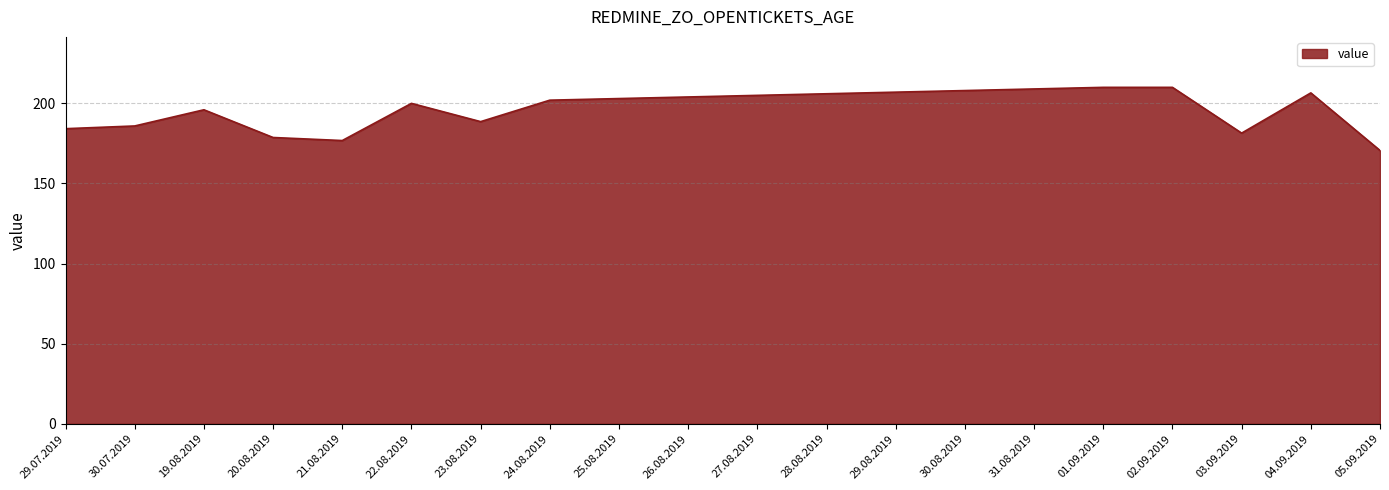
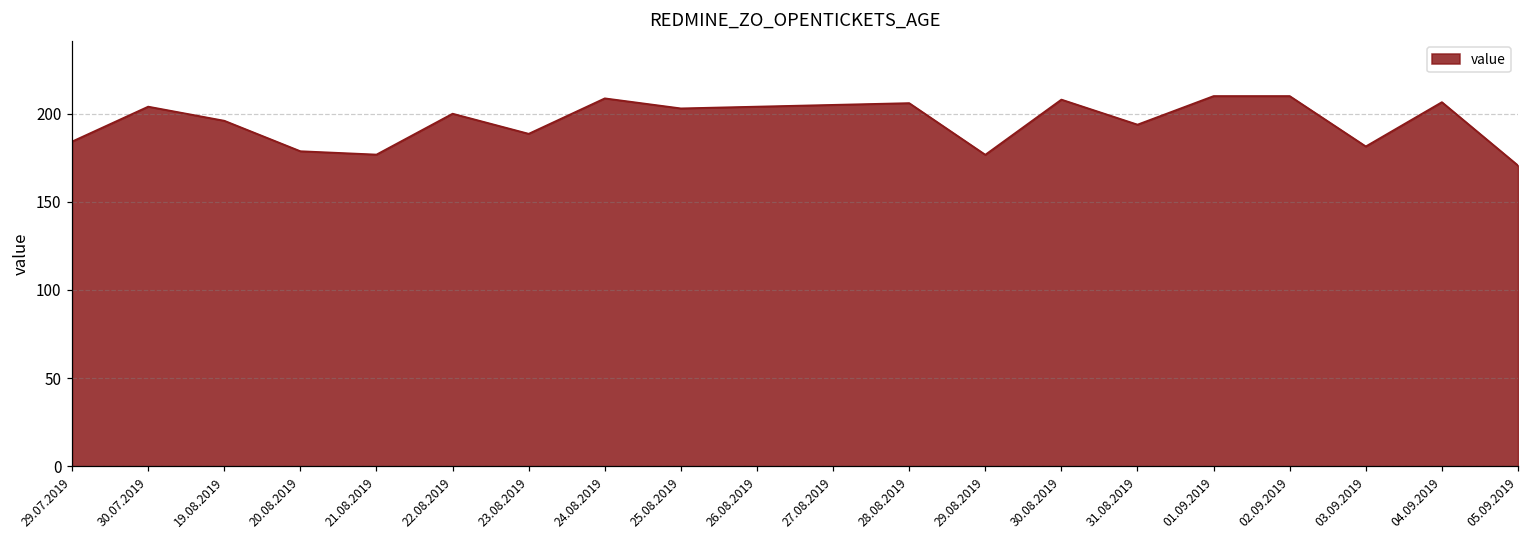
30.07.2019: 186 -> 204
24.08.2019: 202 -> 209
29.08.2019: 207 -> 177
31.08.2019: 209 -> 194
